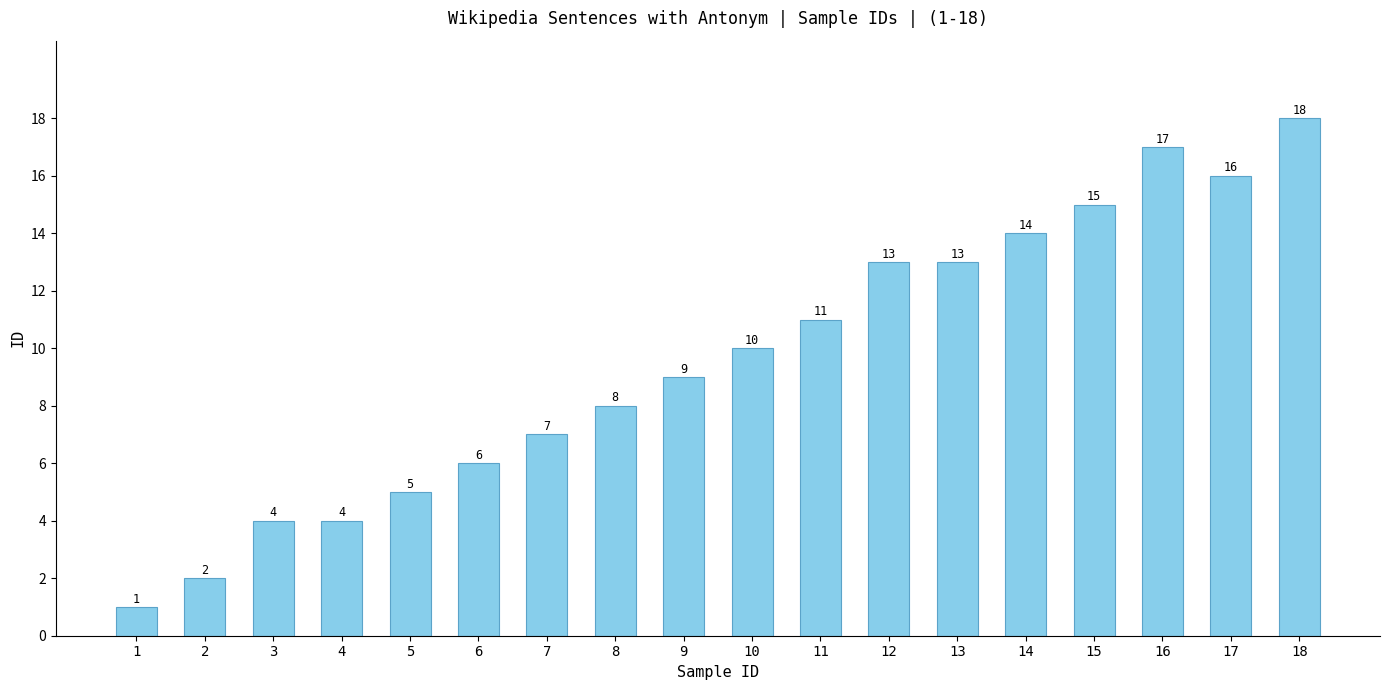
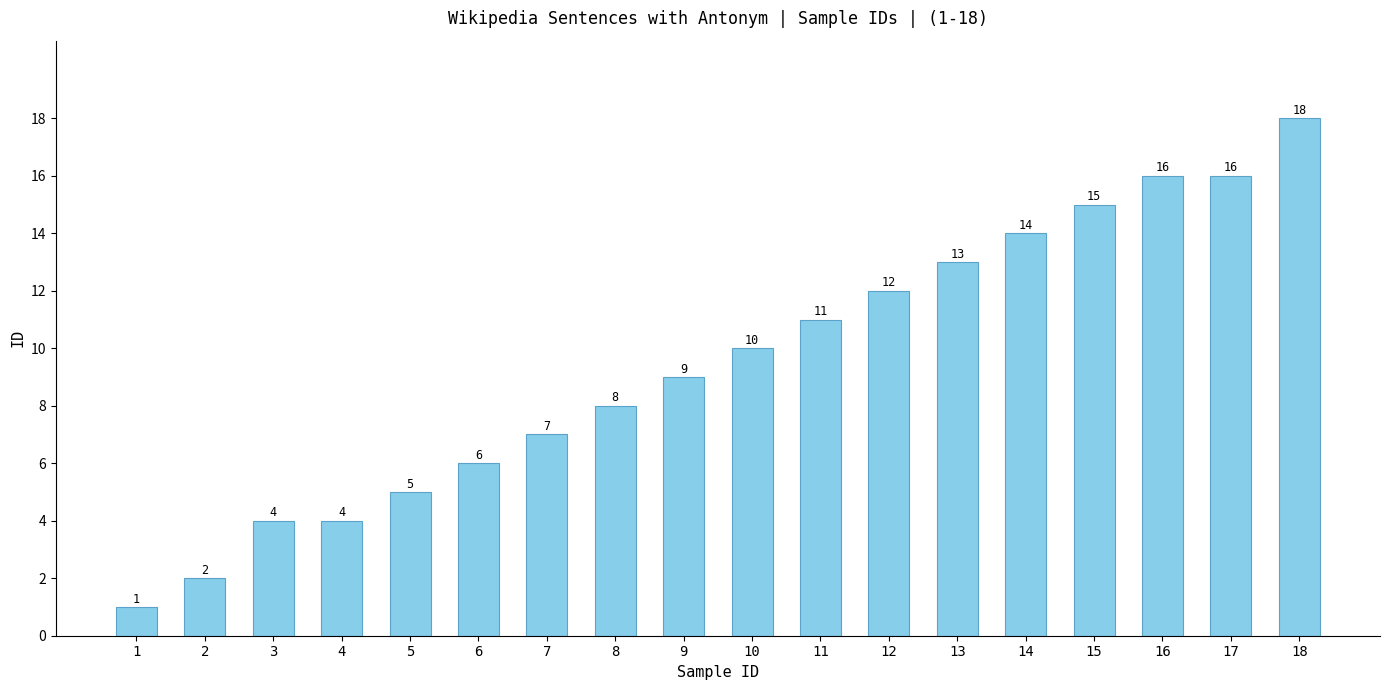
12: 13 -> 12
16: 17 -> 16
